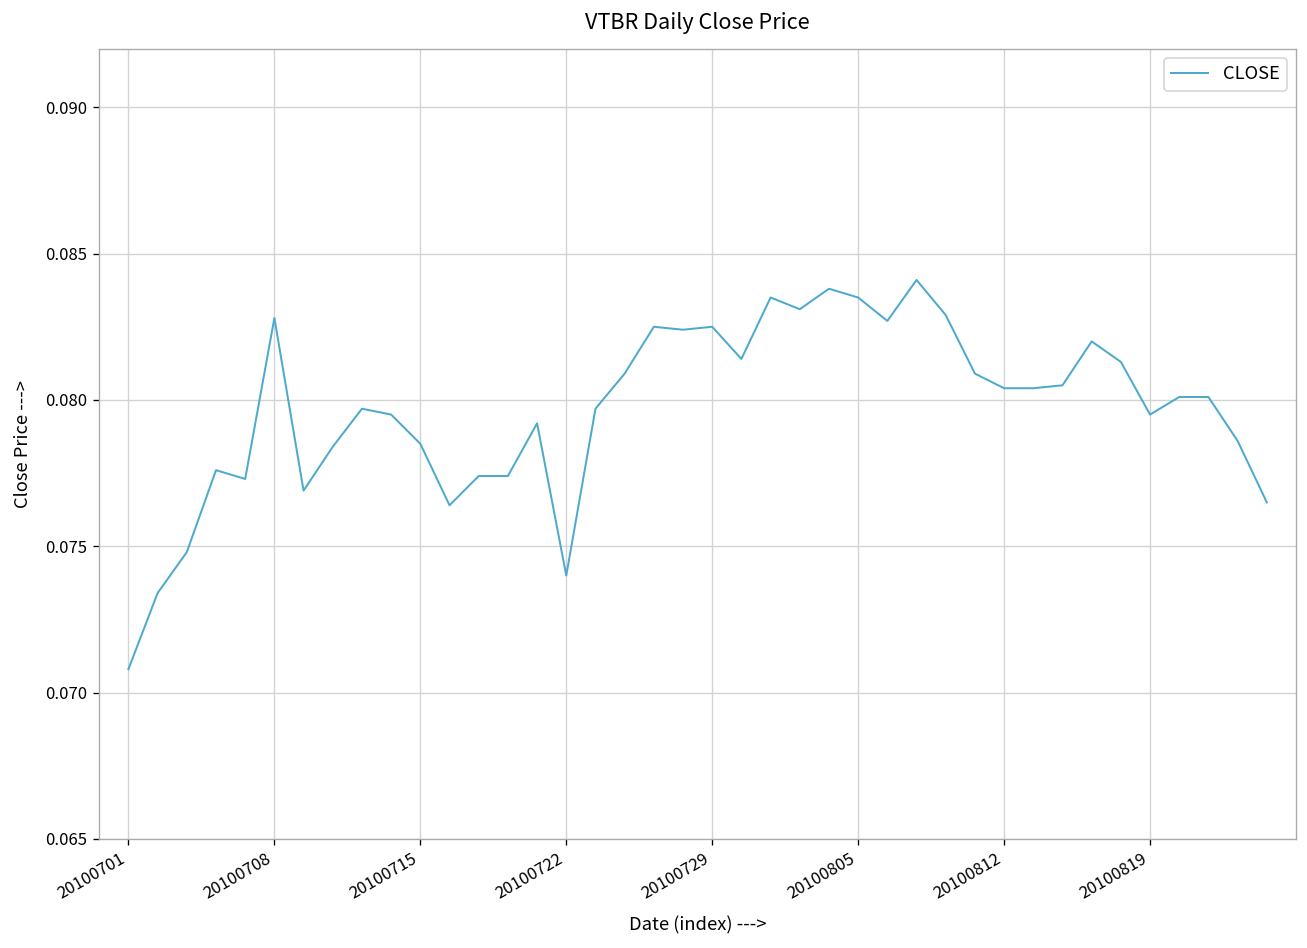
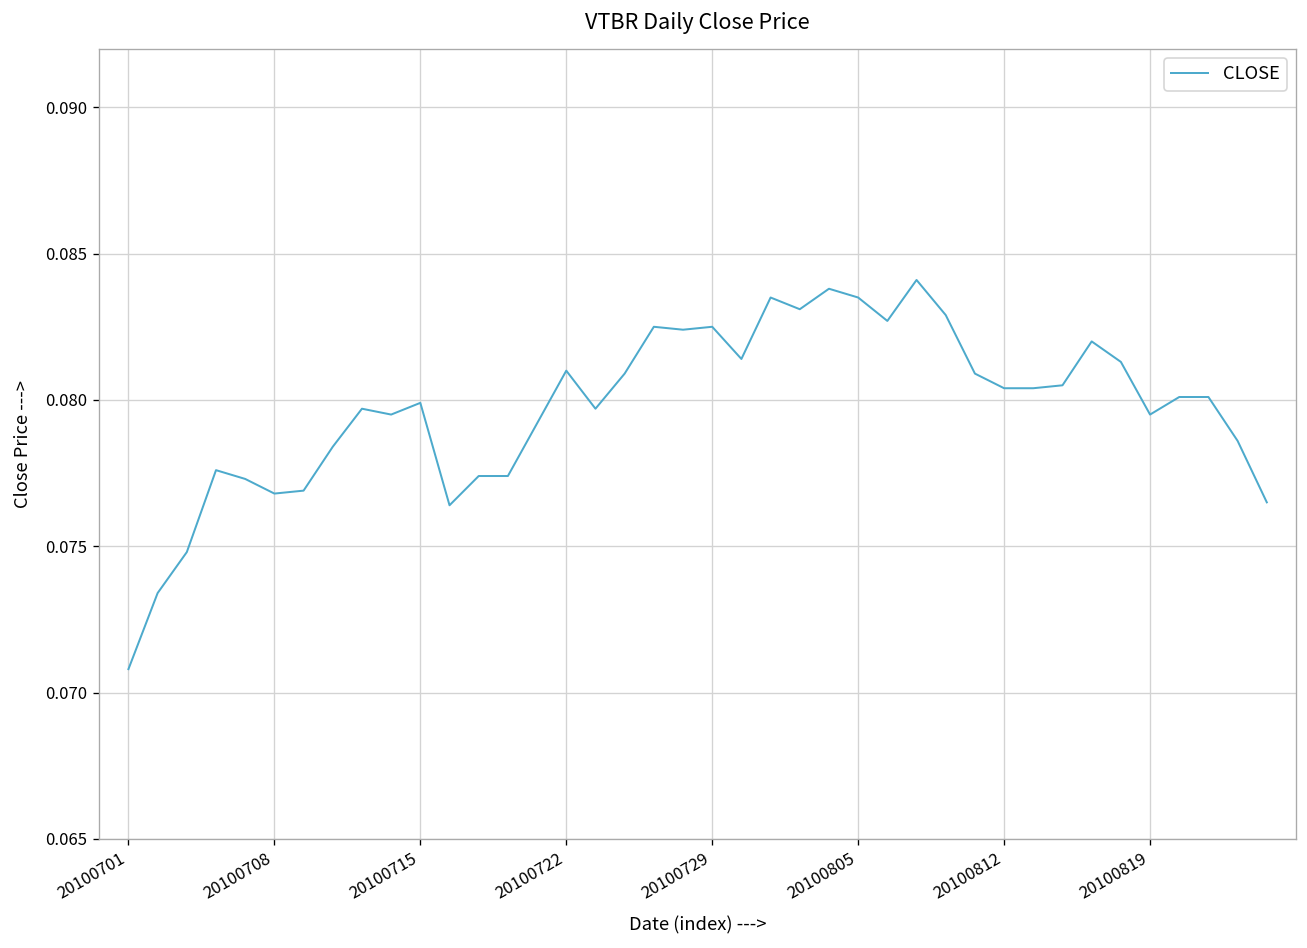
20100708: 0.0828 -> 0.0768
20100715: 0.0785 -> 0.0799
20100722: 0.074 -> 0.081
